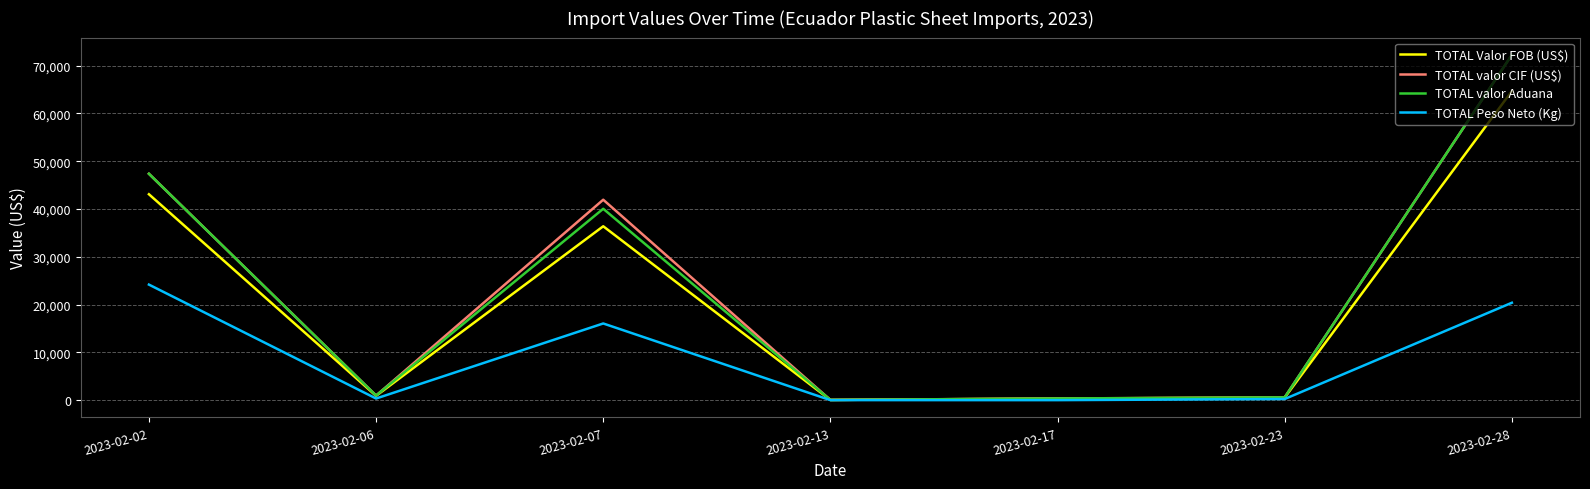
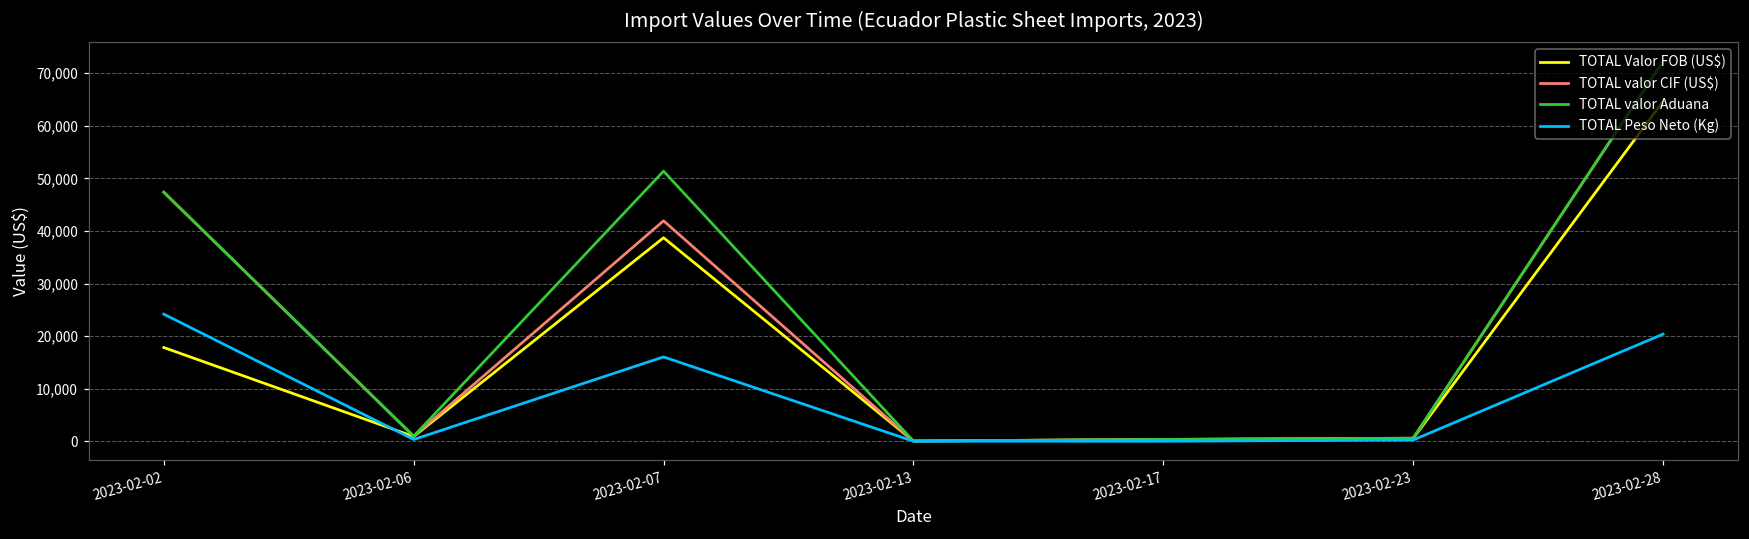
TOTAL Valor FOB (US$), 2023-02-02: 43,000 -> 18,000
TOTAL Valor FOB (US$), 2023-02-07: 36,000 -> 39,000
TOTAL valor Aduana, 2023-02-07: 40,000 -> 51,000
